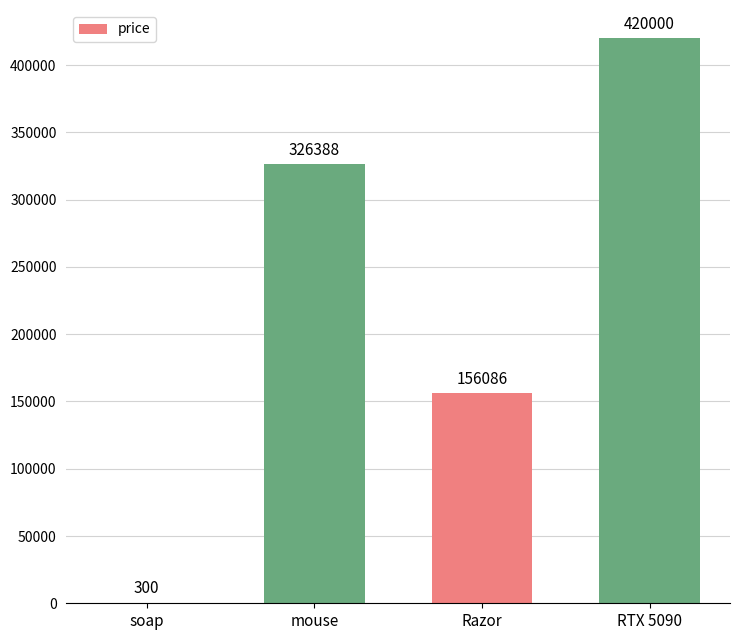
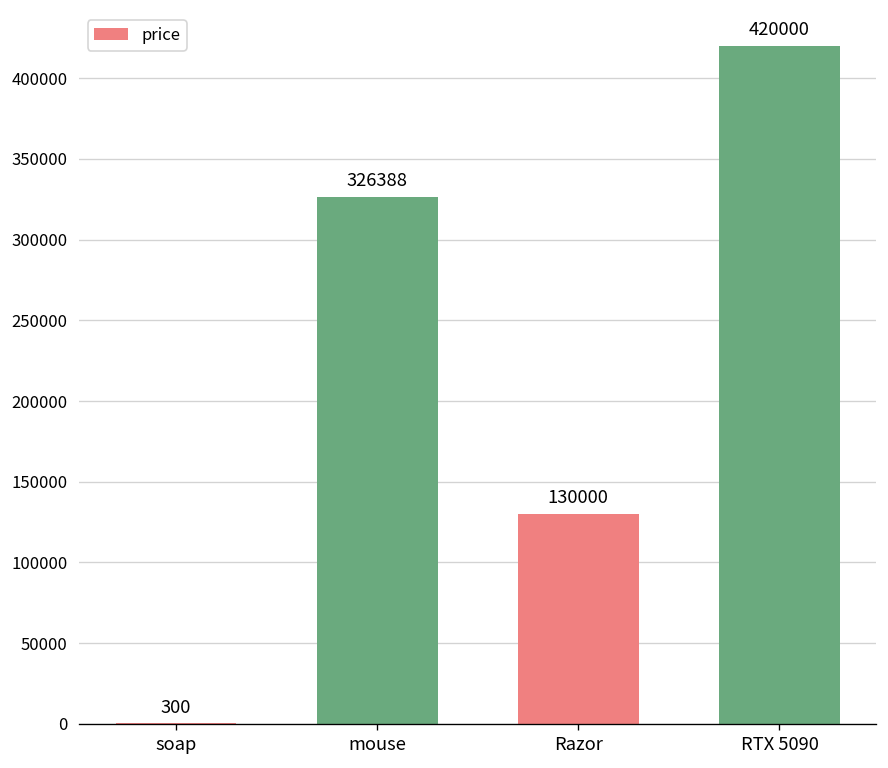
Razor: 156086 -> 130000
